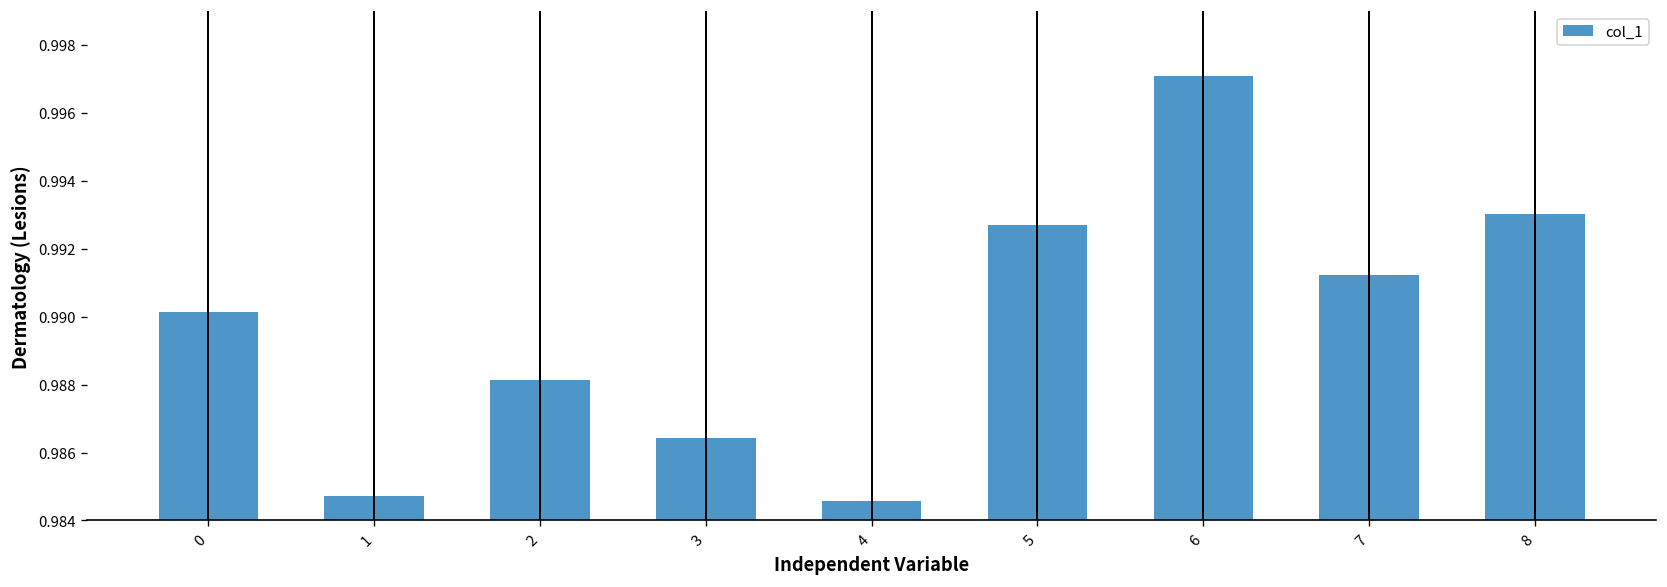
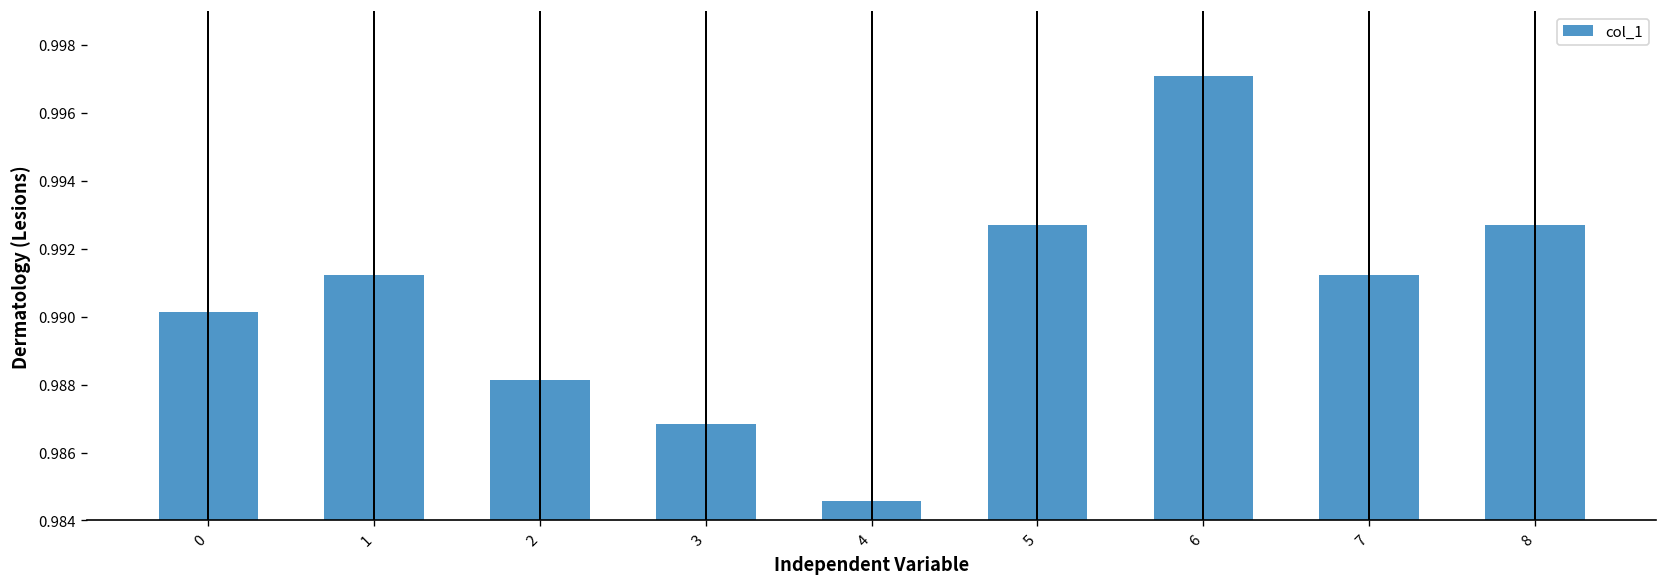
1: 0.9847 -> 0.9912
3: 0.9864 -> 0.9868
8: 0.9930 -> 0.9927
